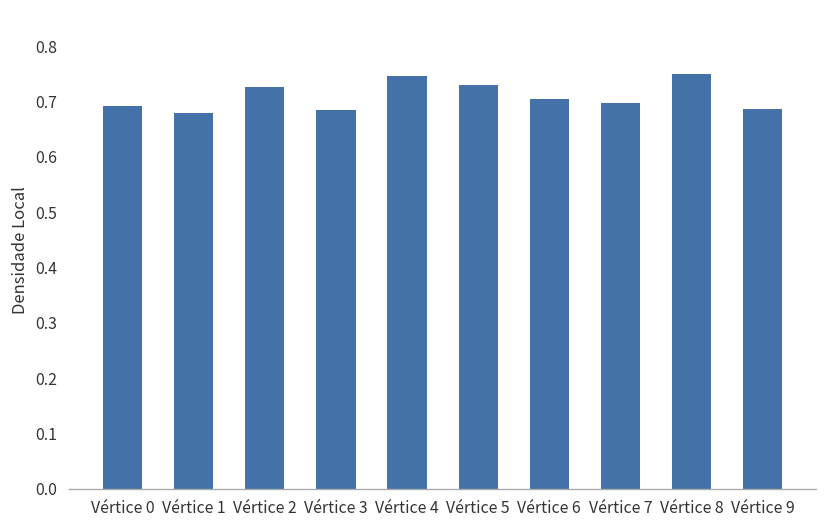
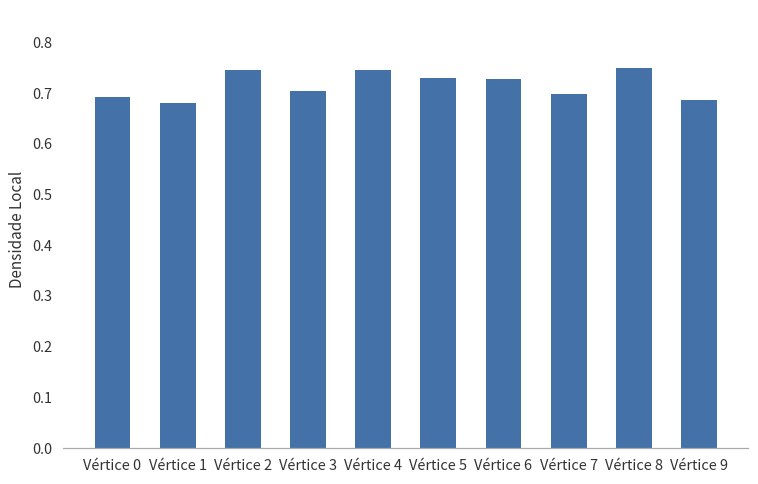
Vértice 2: 0.73 -> 0.74
Vértice 3: 0.68 -> 0.70
Vértice 6: 0.71 -> 0.73
